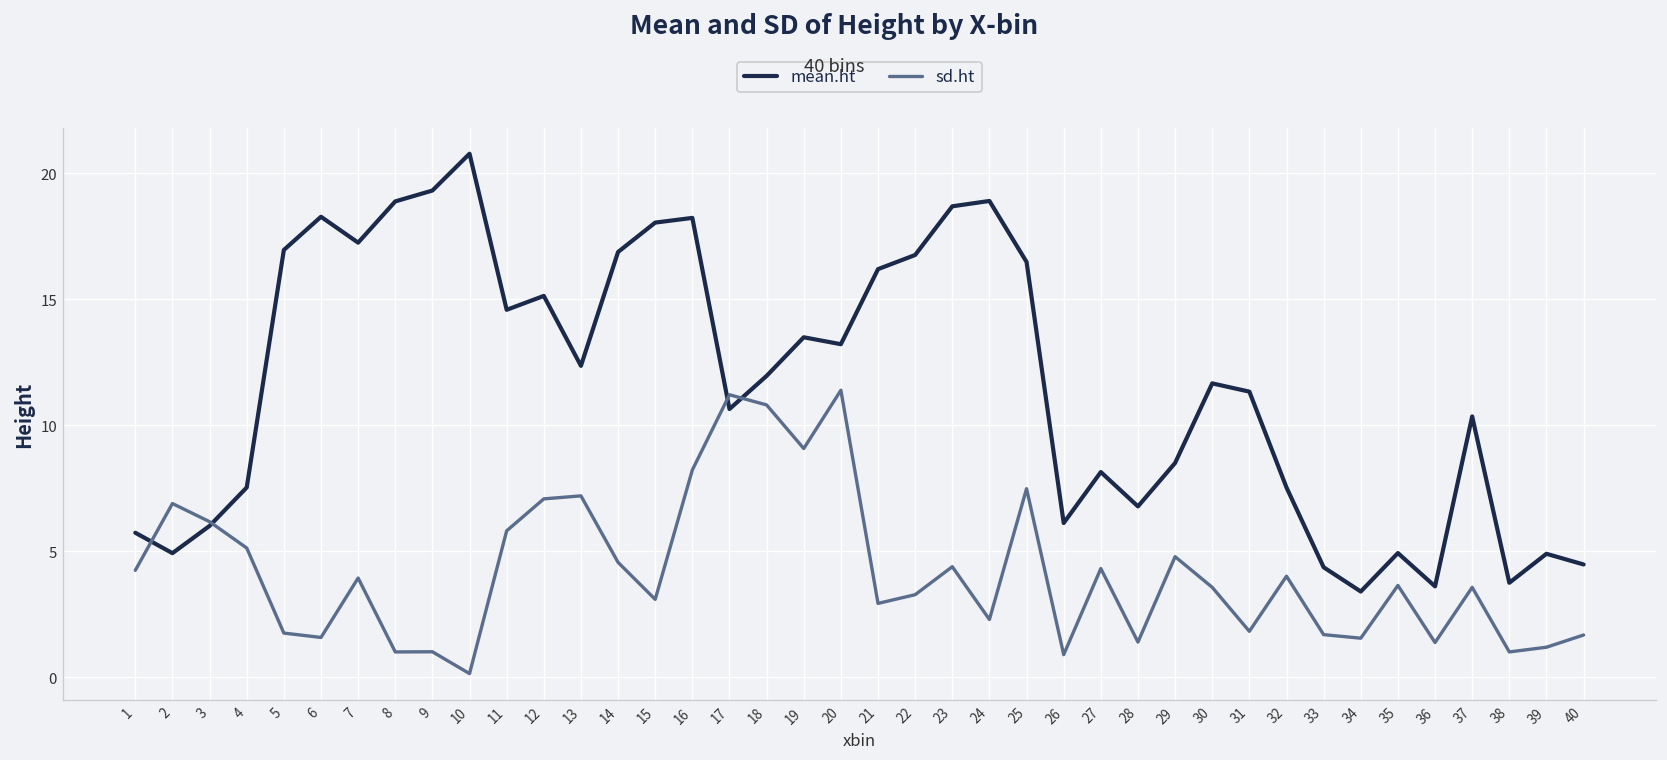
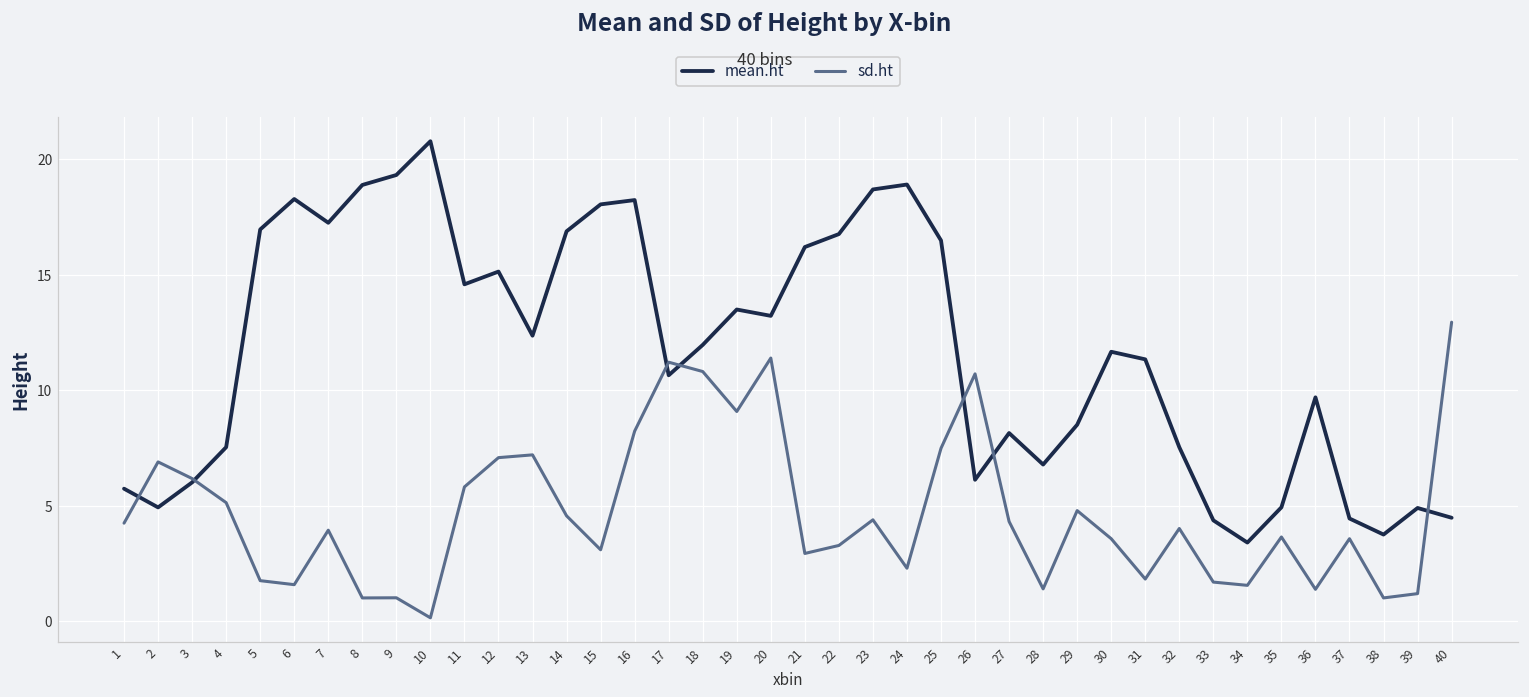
sd.ht, 26: 0.9 -> 10.7
mean.ht, 36: 3.6 -> 9.7
mean.ht, 37: 10.4 -> 4.4
sd.ht, 40: 1.7 -> 12.9
